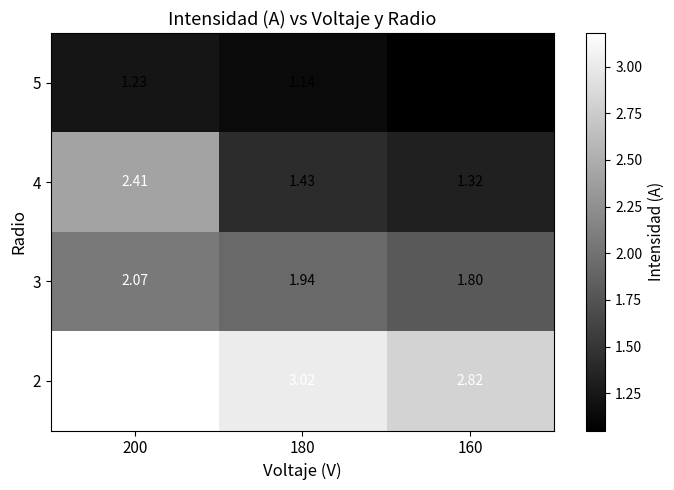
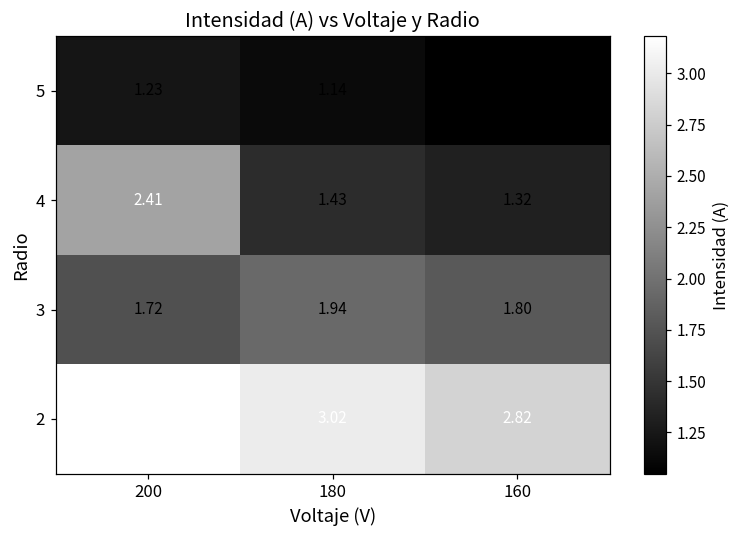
3, 200: 2.07 -> 1.72
